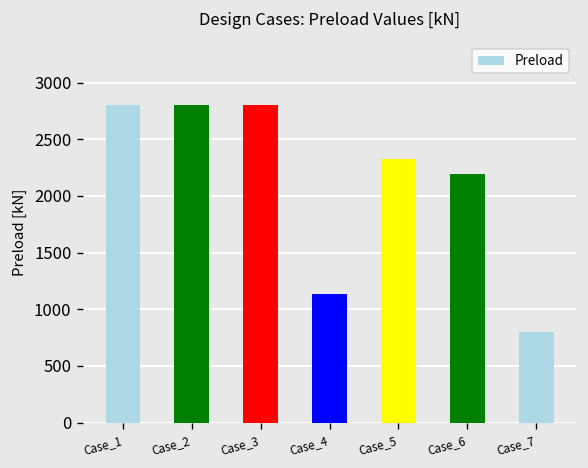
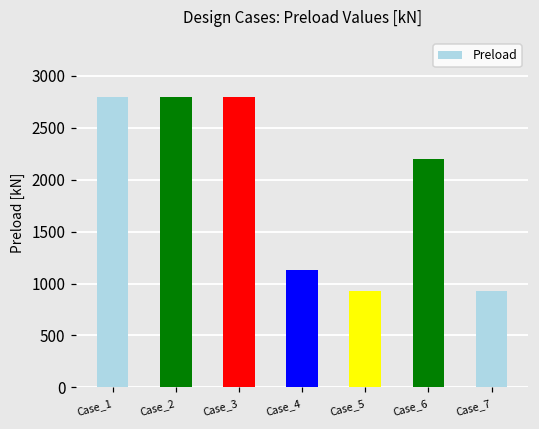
Case_5: 2300 -> 900
Case_7: 800 -> 900
